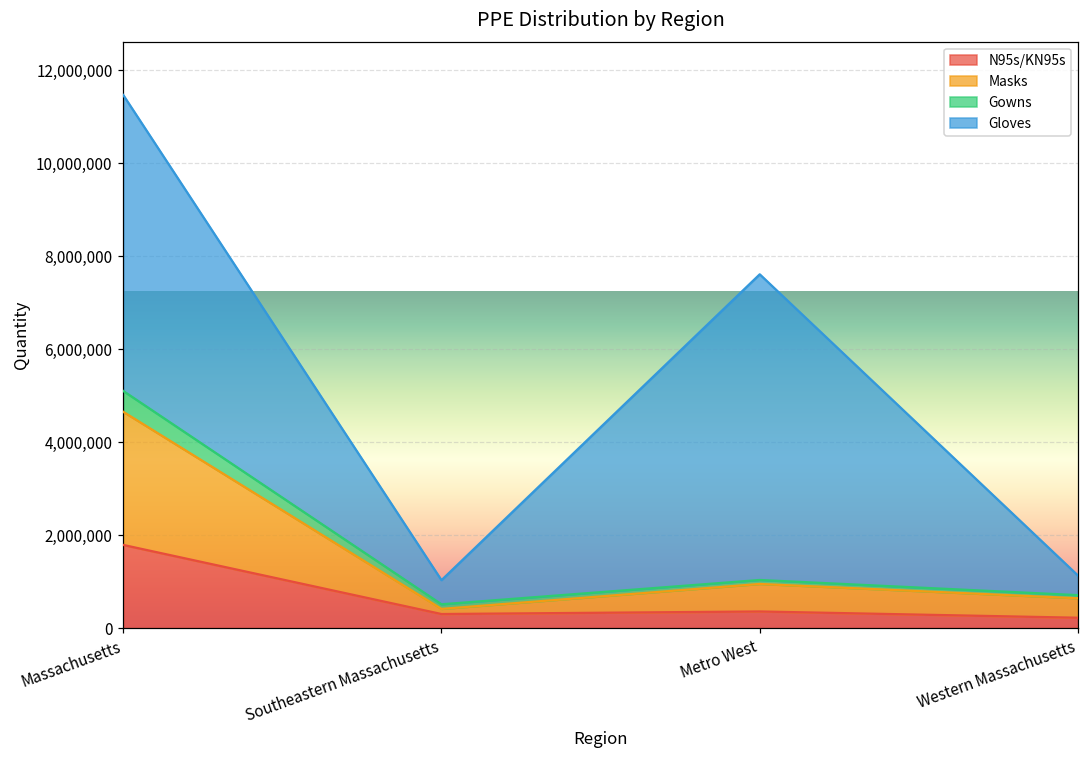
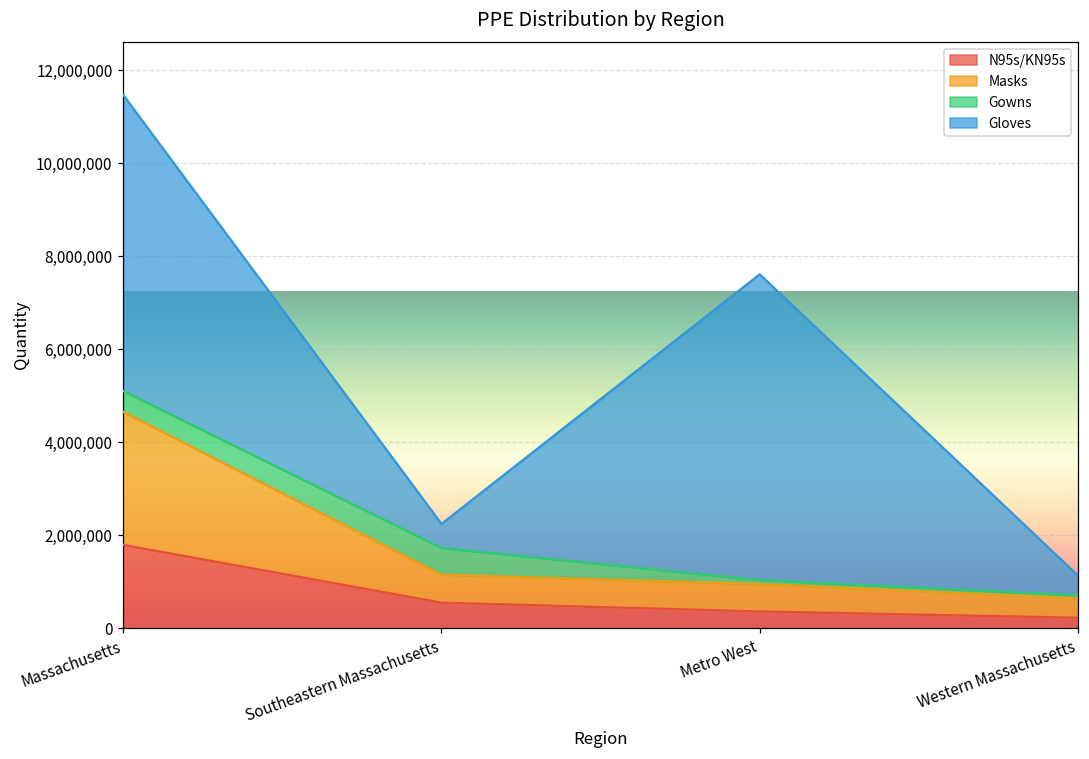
N95s/KN95s, Southeastern Massachusetts: 300,000 -> 500,000
Masks, Southeastern Massachusetts: 100,000 -> 600,000
Gowns, Southeastern Massachusetts: 100,000 -> 600,000
